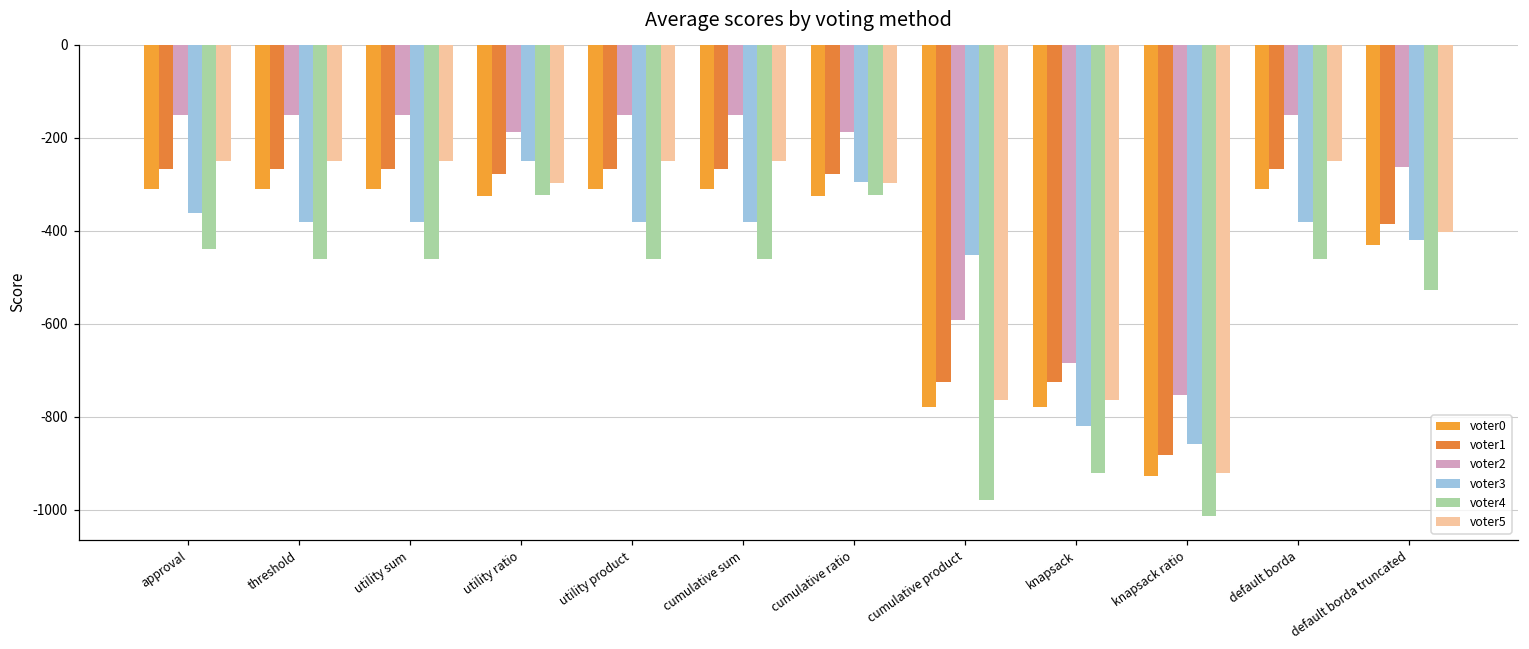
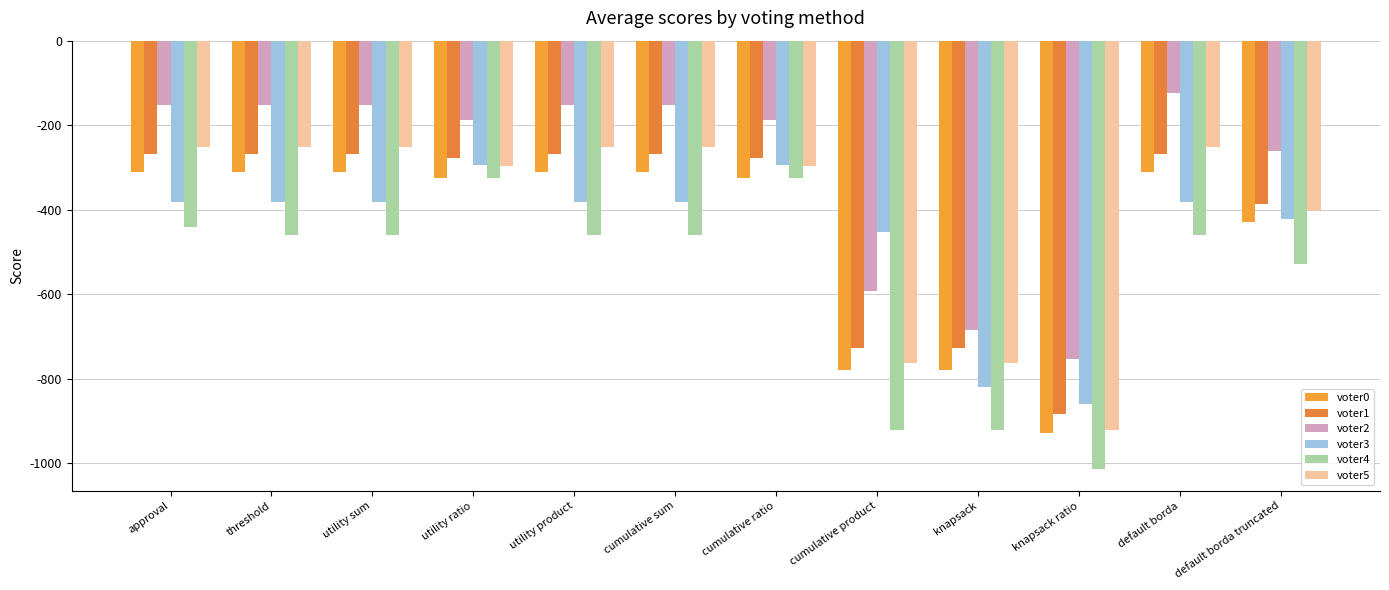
voter3, approval: -360 -> -380
voter3, utility ratio: -250 -> -300
voter4, cumulative product: -980 -> -920
voter2, default borda: -150 -> -120
